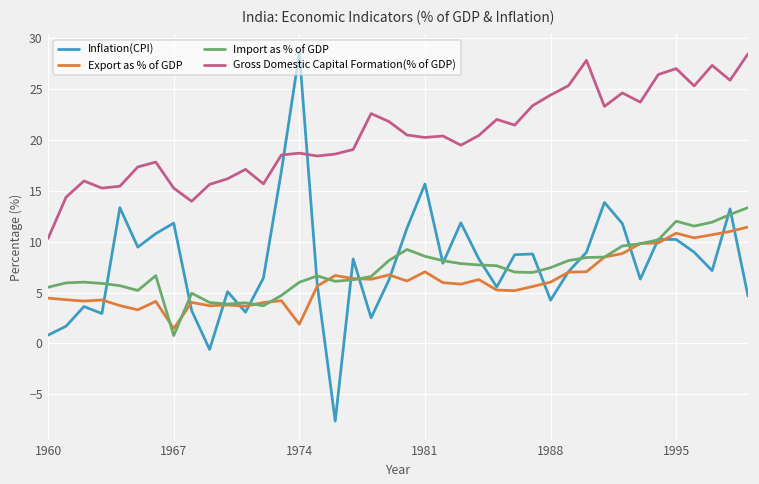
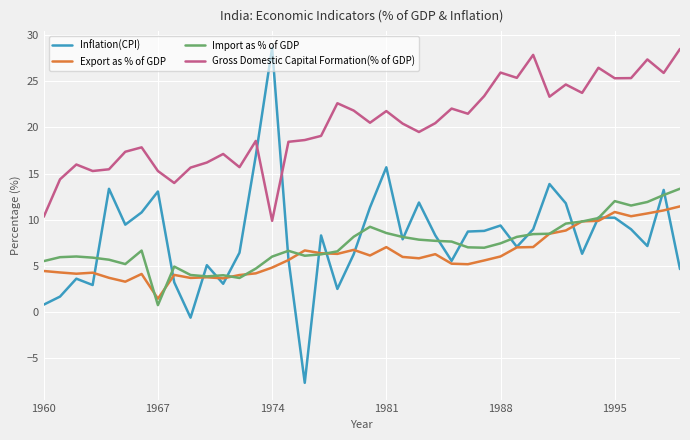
Inflation(CPI), 1967: 12 -> 13
Export as % of GDP, 1974: 2 -> 5
Gross Domestic Capital Formation(% of GDP), 1974: 19 -> 10
Gross Domestic Capital Formation(% of GDP), 1981: 20 -> 22
Inflation(CPI), 1988: 4 -> 9
Gross Domestic Capital Formation(% of GDP), 1988: 24 -> 26
Gross Domestic Capital Formation(% of GDP), 1995: 27 -> 25
